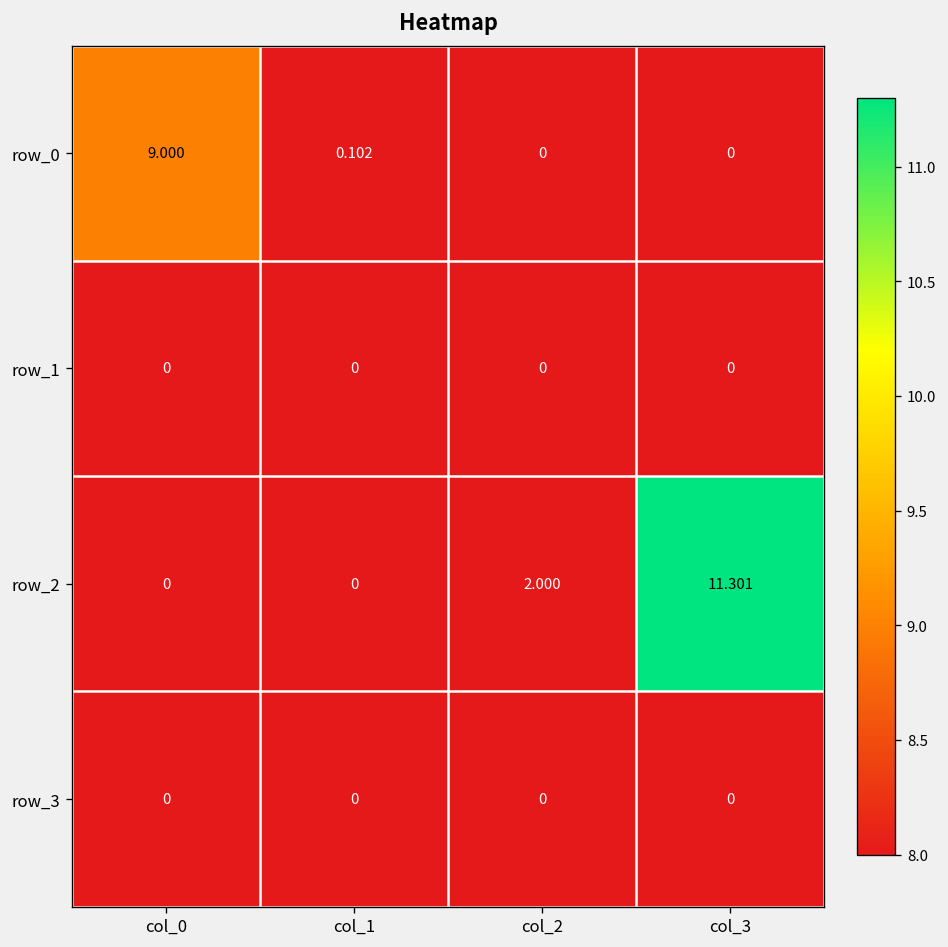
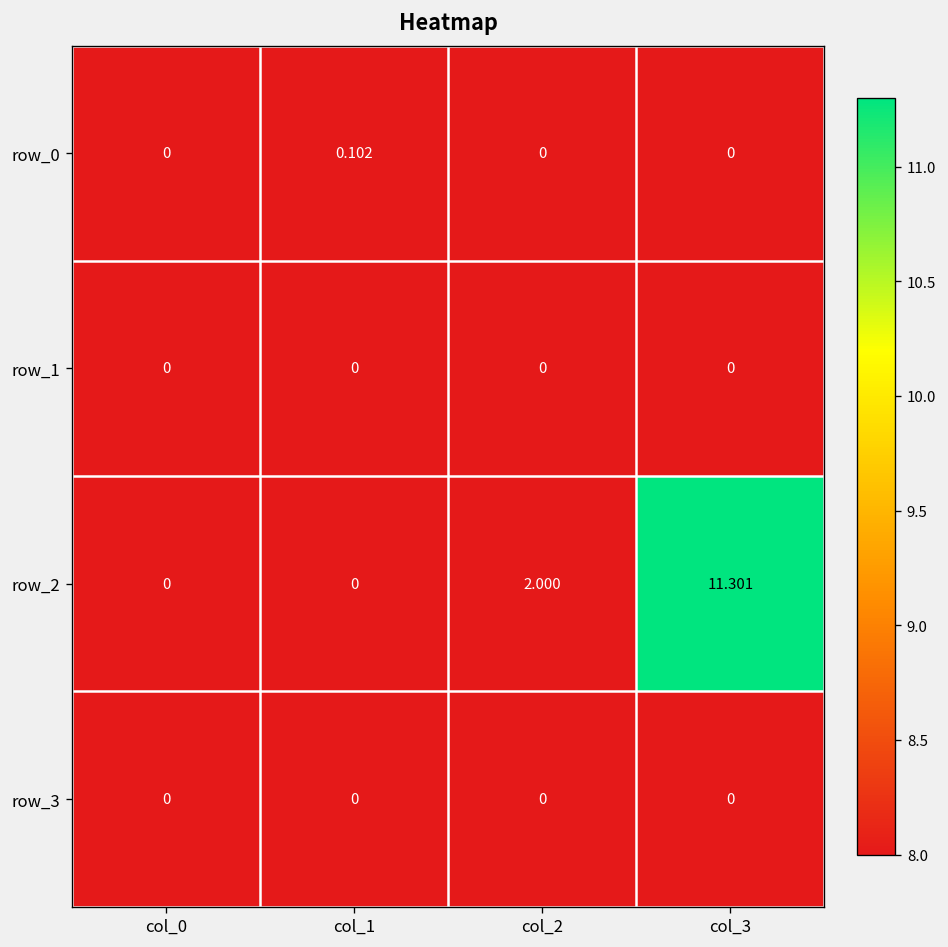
row_0, col_0: 9.000 -> 0
